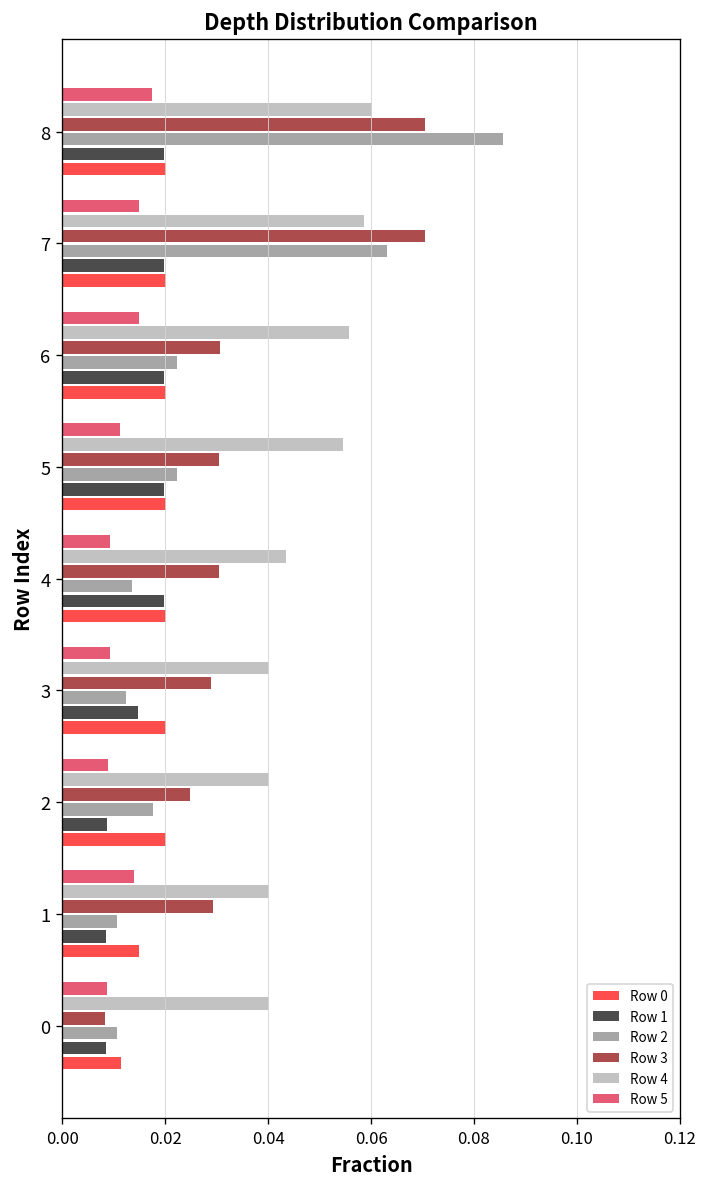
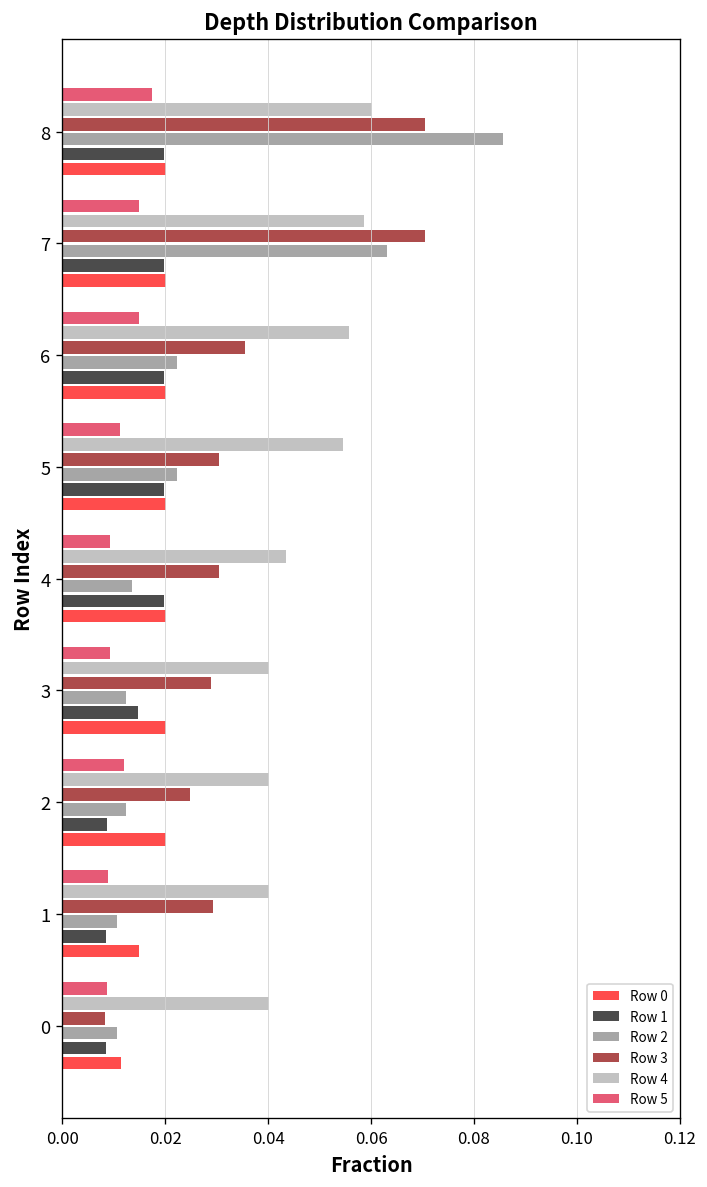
Row 3, 6: 0.031 -> 0.035
Row 5, 2: 0.009 -> 0.012
Row 2, 2: 0.018 -> 0.012
Row 5, 1: 0.014 -> 0.009
